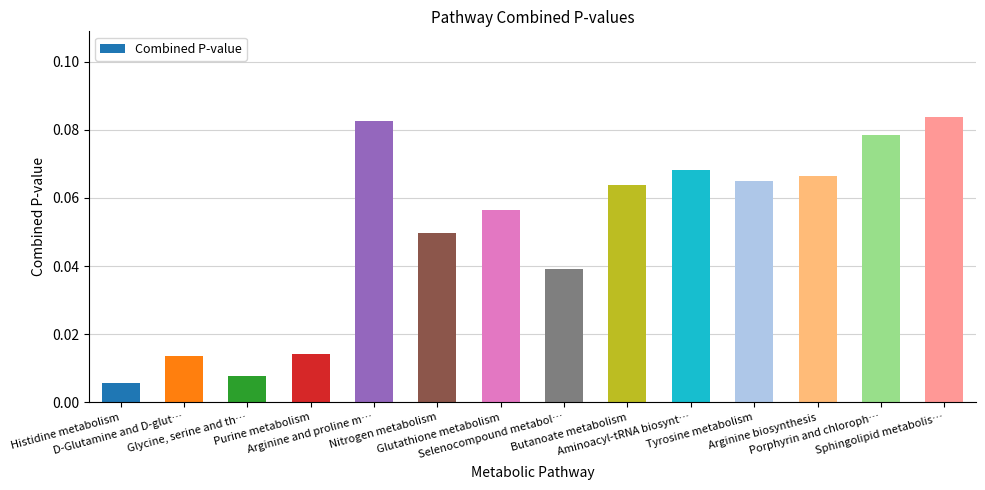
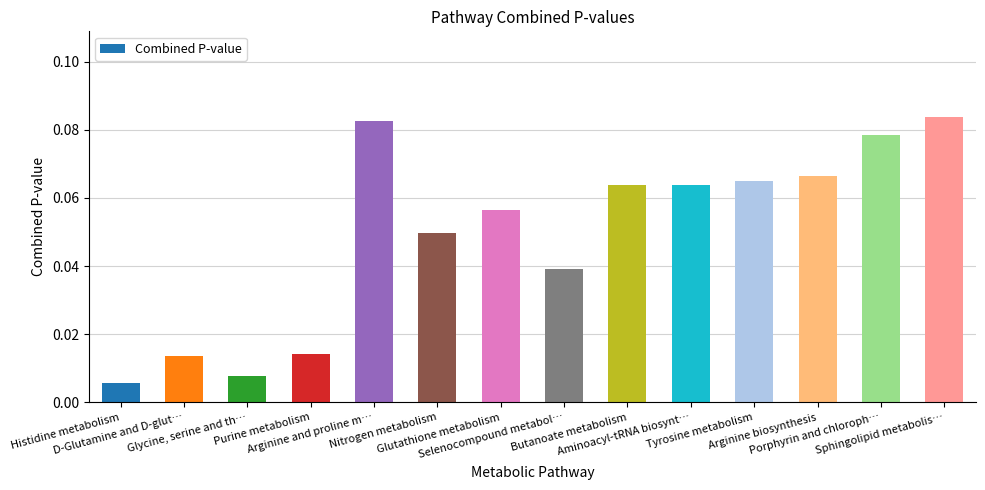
Aminoacyl-tRNA biosynt…: 0.068 -> 0.064
